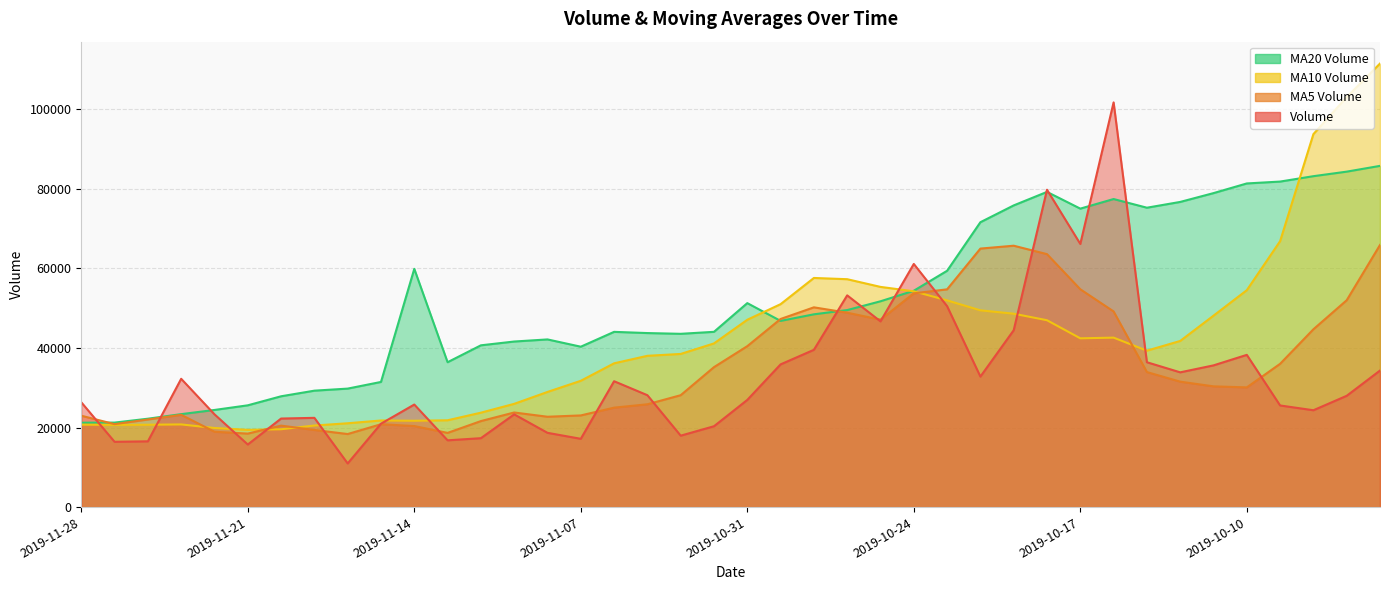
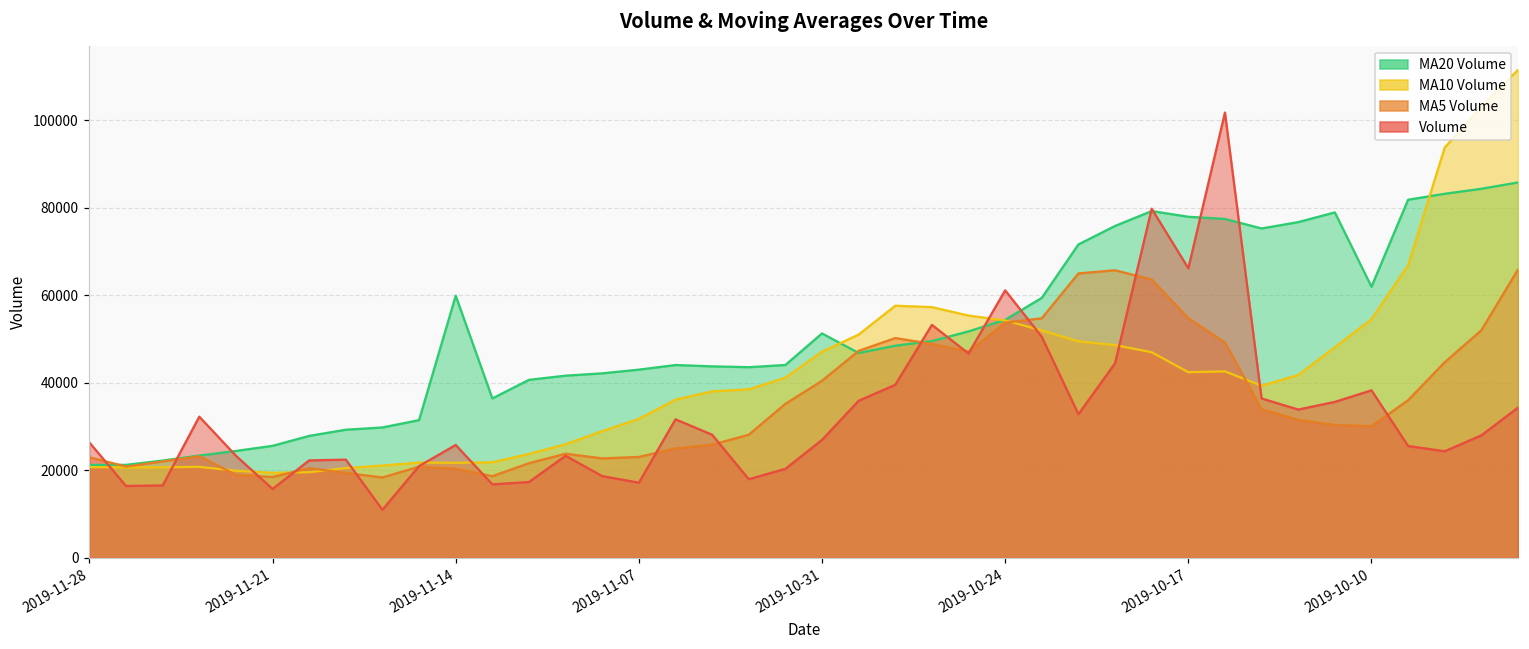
MA20 Volume, 2019-11-07: 40000 -> 43000
MA20 Volume, 2019-10-17: 75000 -> 78000
MA20 Volume, 2019-10-10: 81000 -> 62000
